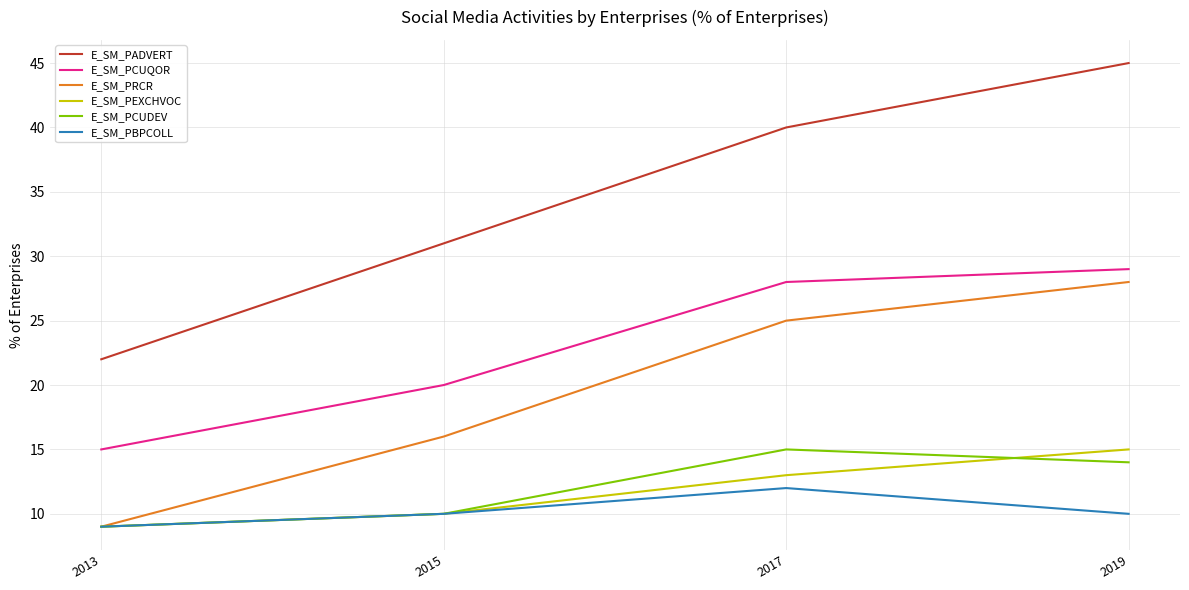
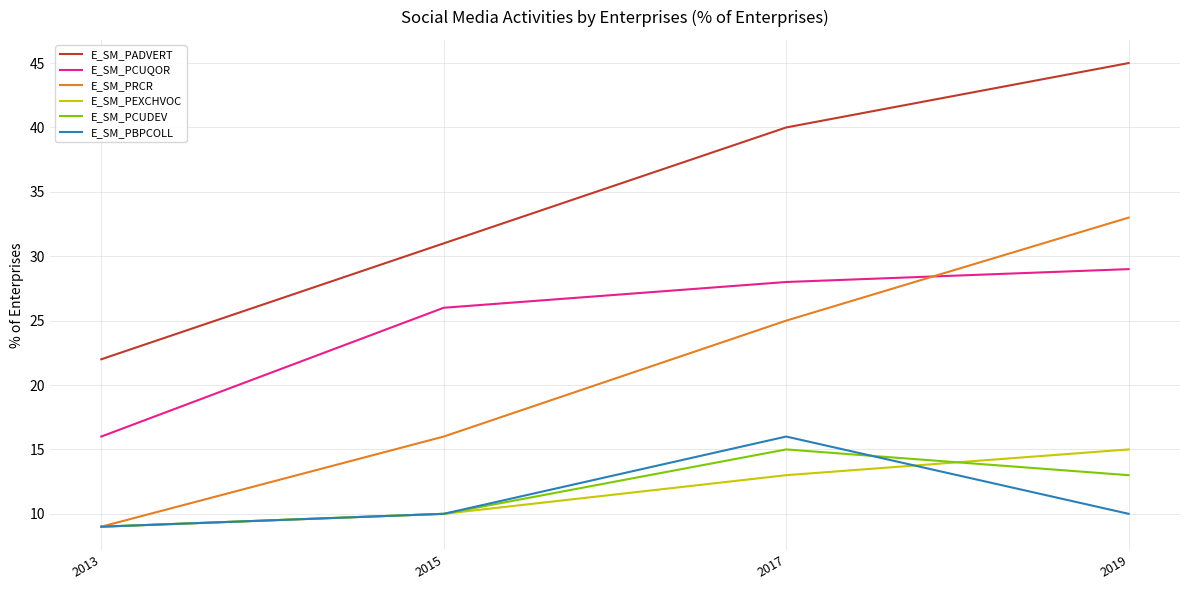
E_SM_PCUQOR, 2013: 15 -> 16
E_SM_PCUQOR, 2015: 20 -> 26
E_SM_PBPCOLL, 2017: 12 -> 16
E_SM_PRCR, 2019: 28 -> 33
E_SM_PCUDEV, 2019: 14 -> 13
